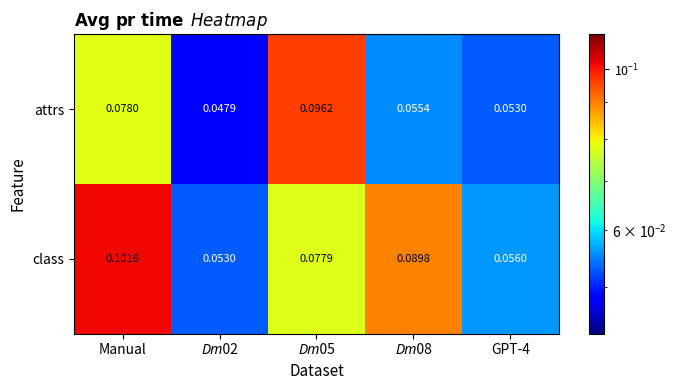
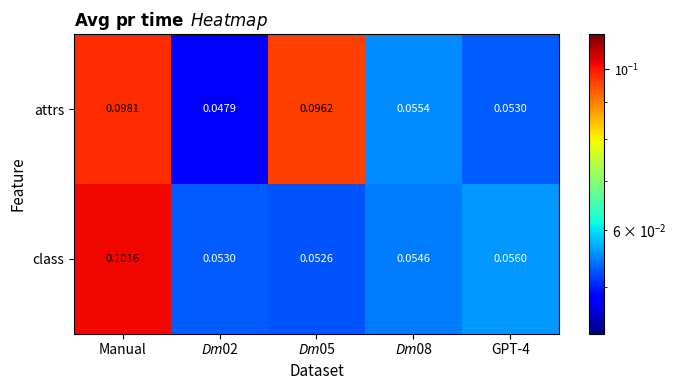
attrs, Manual: 0.0780 -> 0.0981
class, 𝐷𝑚05: 0.0779 -> 0.0526
class, 𝐷𝑚08: 0.0898 -> 0.0546
